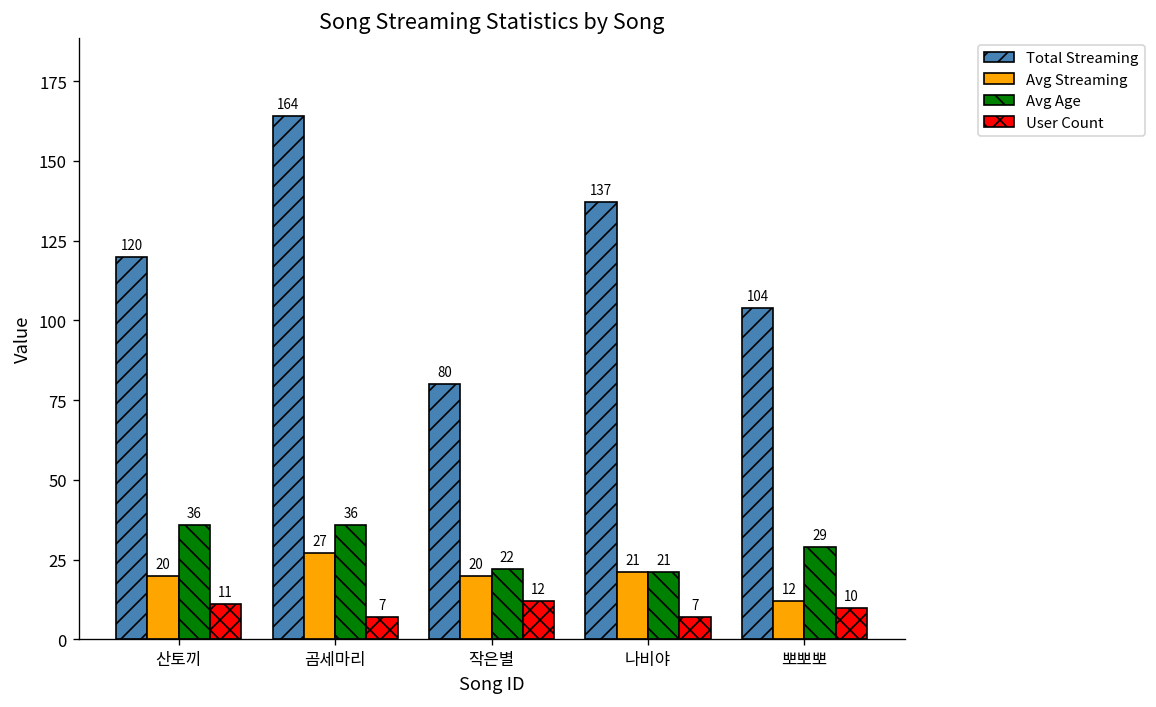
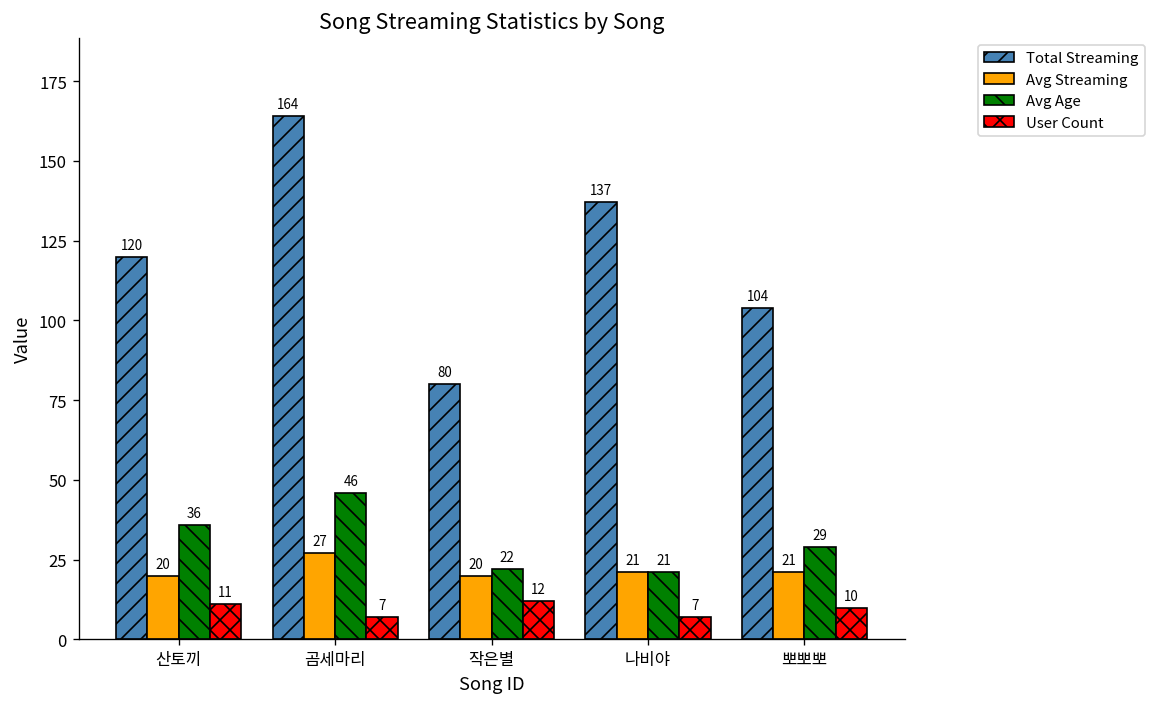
Avg Age, 곰세마리: 36 -> 46
Avg Streaming, 뽀뽀뽀: 12 -> 21
